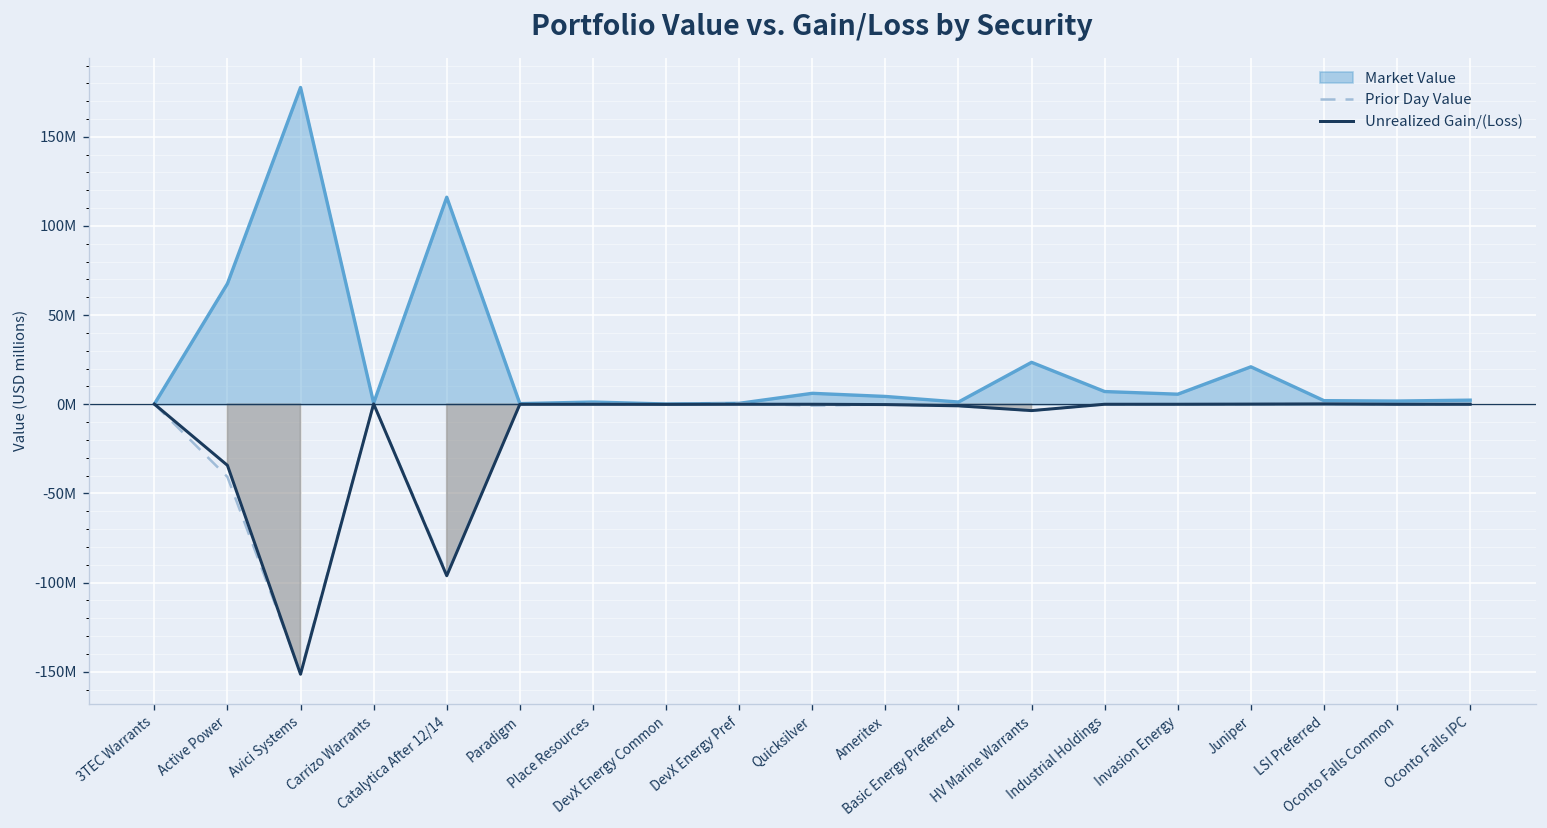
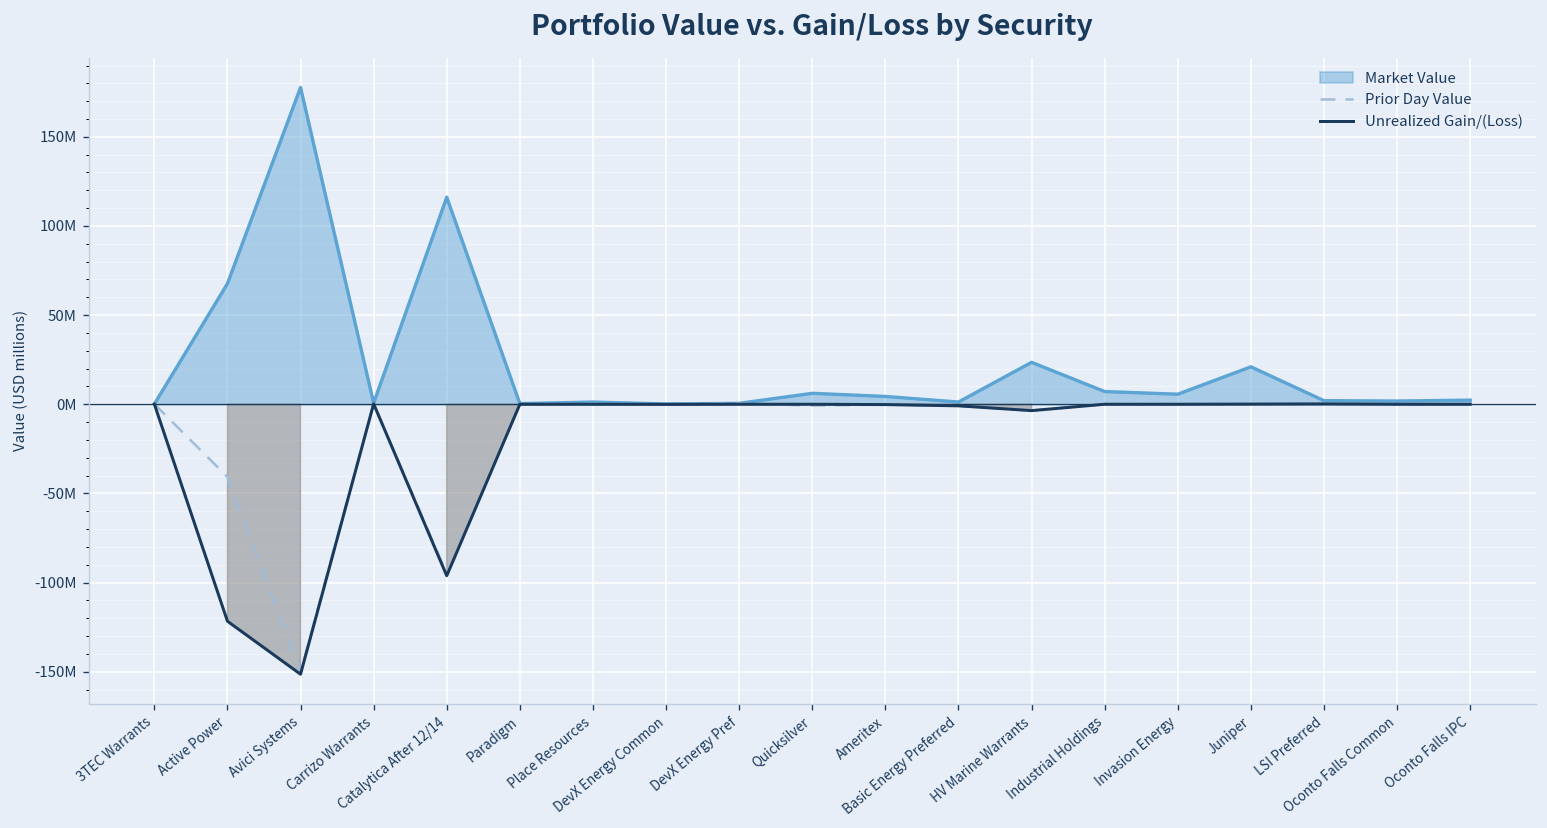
Unrealized Gain/(Loss), Active Power: -34000000 -> -122000000
